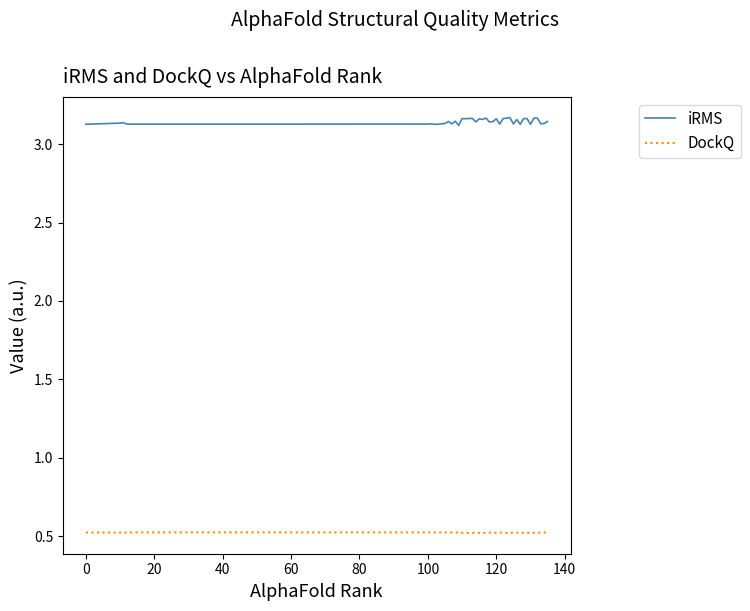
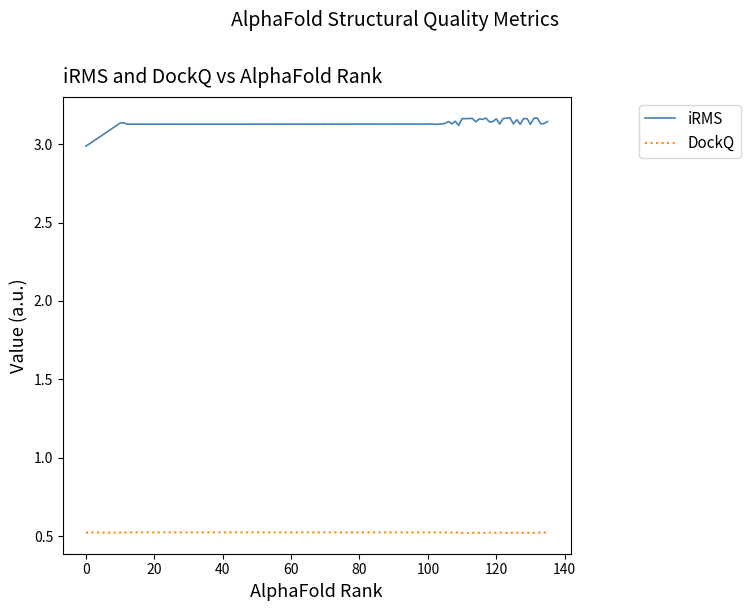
iRMS, 0: 3.13 -> 2.99
